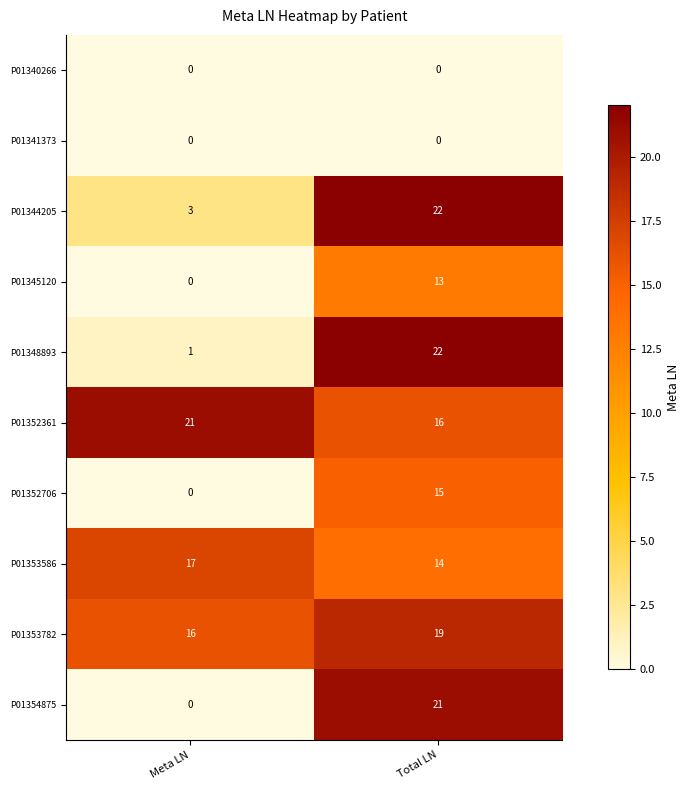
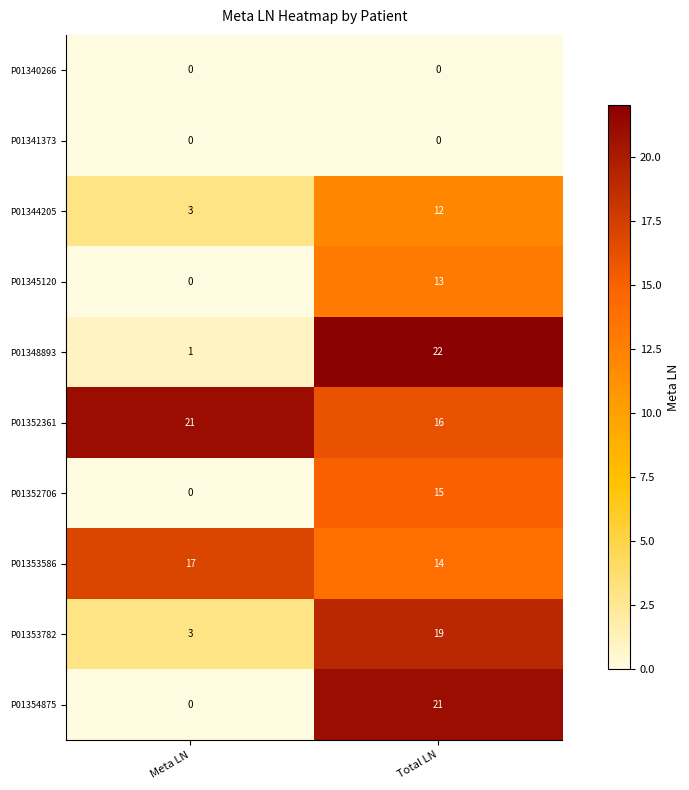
P01344205, Total LN: 22 -> 12
P01353782, Meta LN: 16 -> 3
